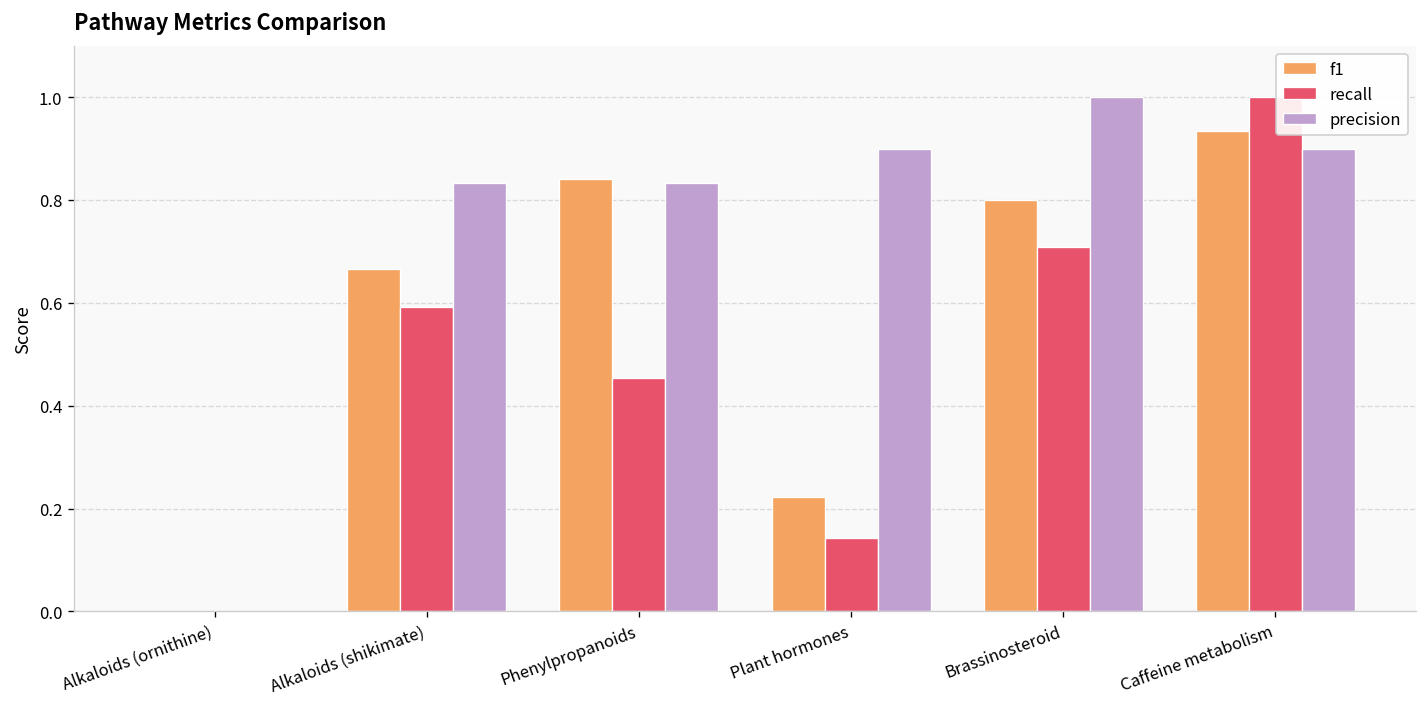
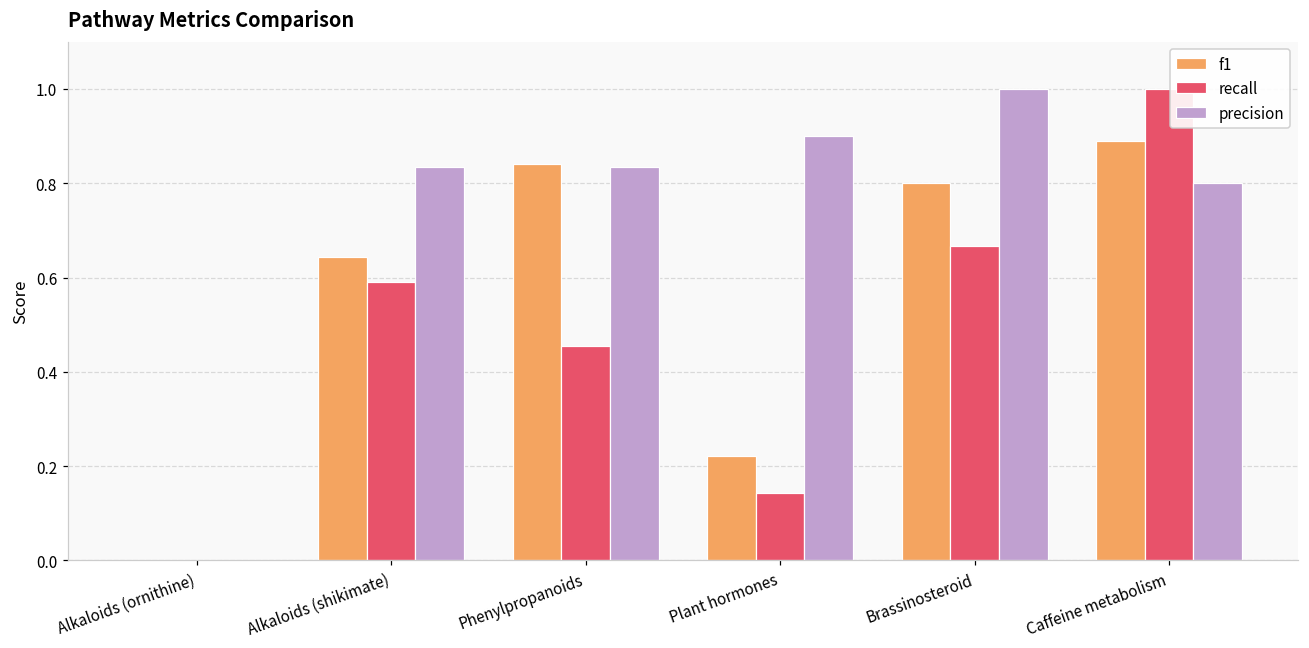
f1, Alkaloids (shikimate): 0.67 -> 0.64
recall, Brassinosteroid: 0.71 -> 0.67
f1, Caffeine metabolism: 0.93 -> 0.89
precision, Caffeine metabolism: 0.9 -> 0.8
